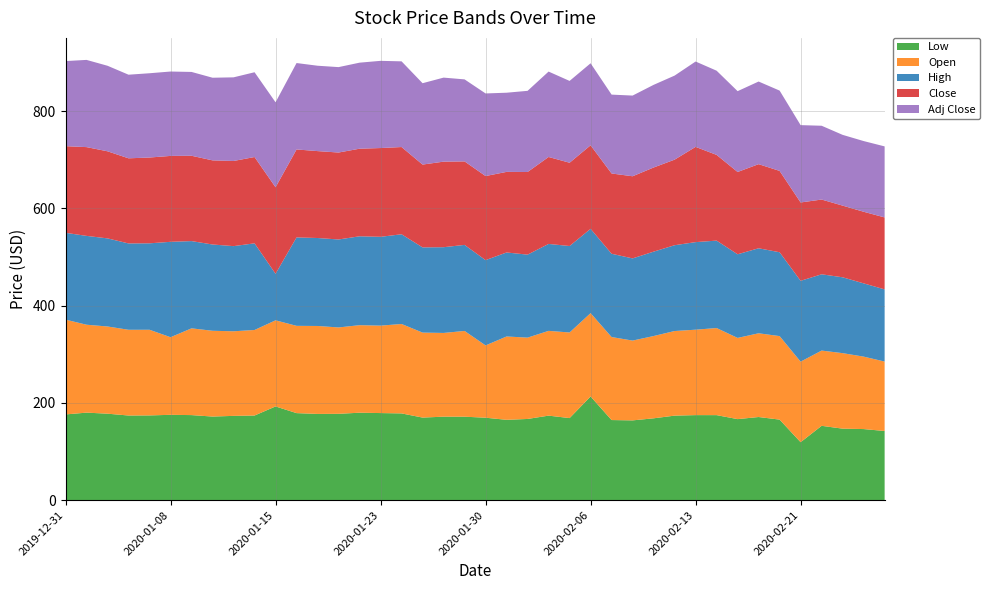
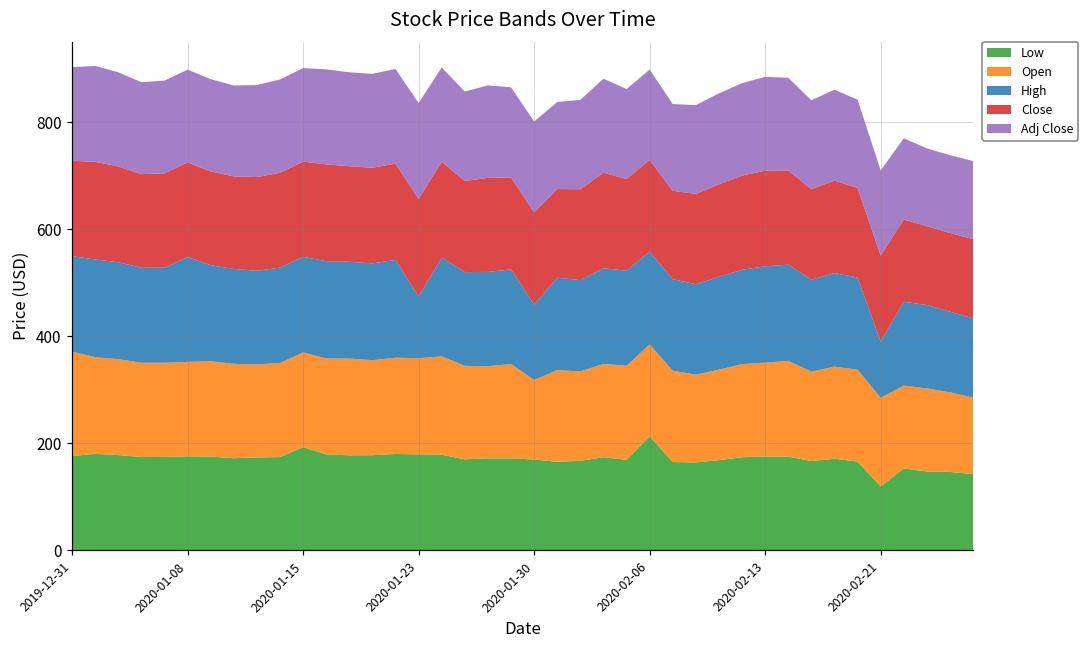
Open, 2020-01-08: 160 -> 180
High, 2020-01-15: 100 -> 180
High, 2020-01-23: 180 -> 120
High, 2020-01-30: 180 -> 140
Close, 2020-02-13: 200 -> 180
High, 2020-02-21: 170 -> 100
